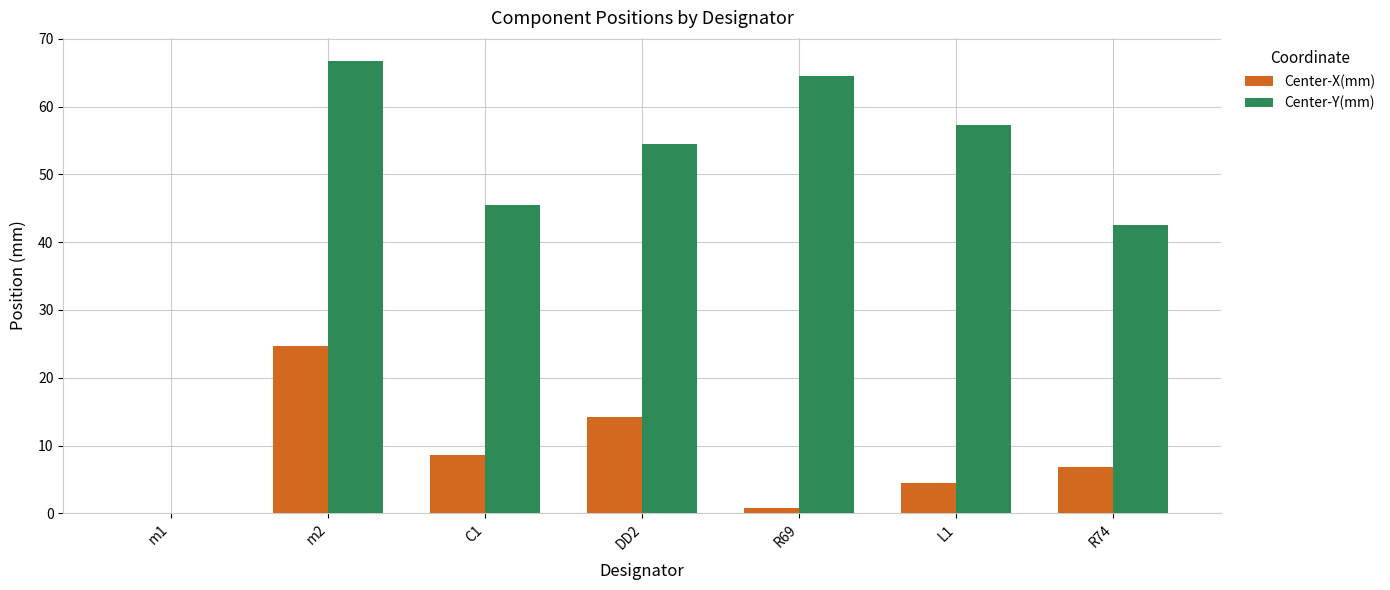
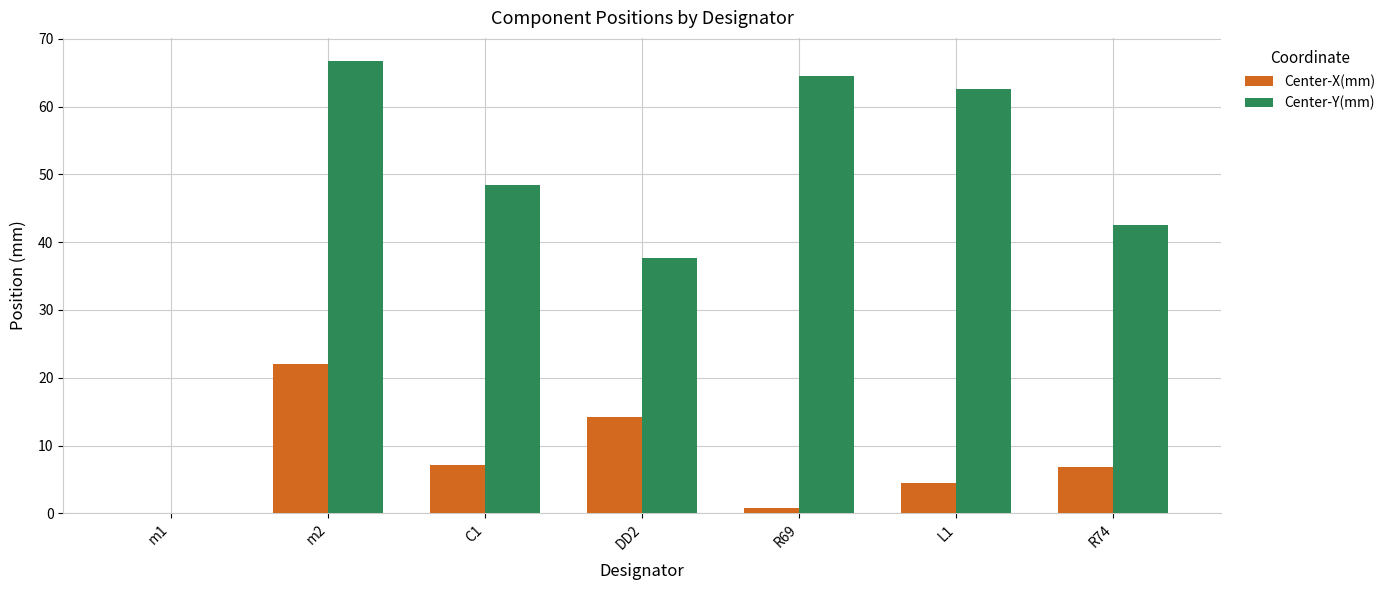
Center-X(mm), m2: 25 -> 22
Center-X(mm), C1: 9 -> 7
Center-Y(mm), C1: 46 -> 49
Center-Y(mm), DD2: 55 -> 38
Center-Y(mm), L1: 57 -> 63
